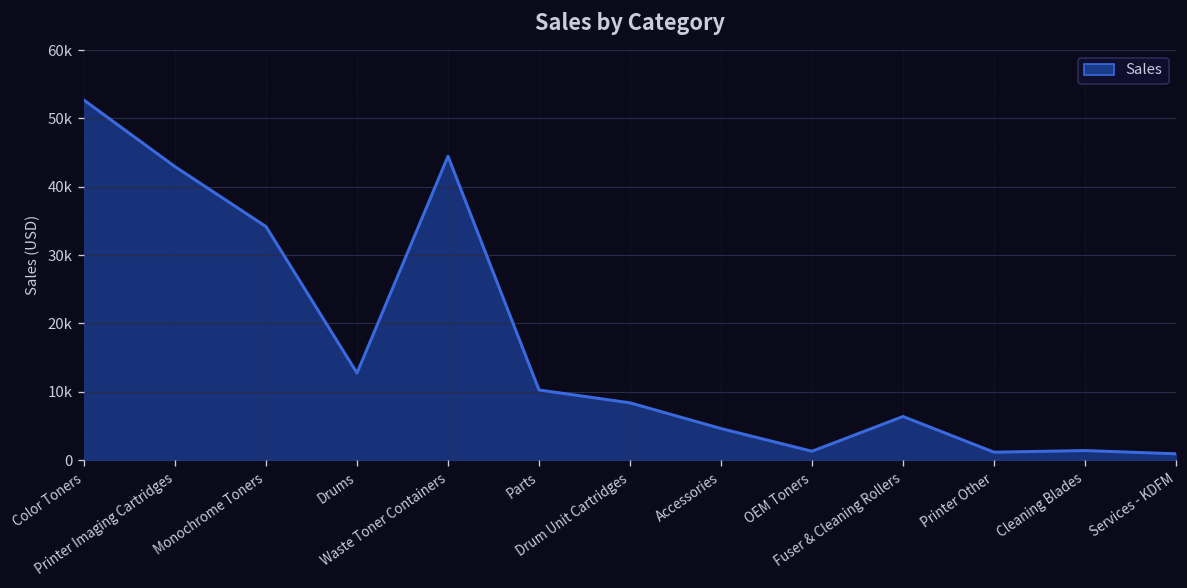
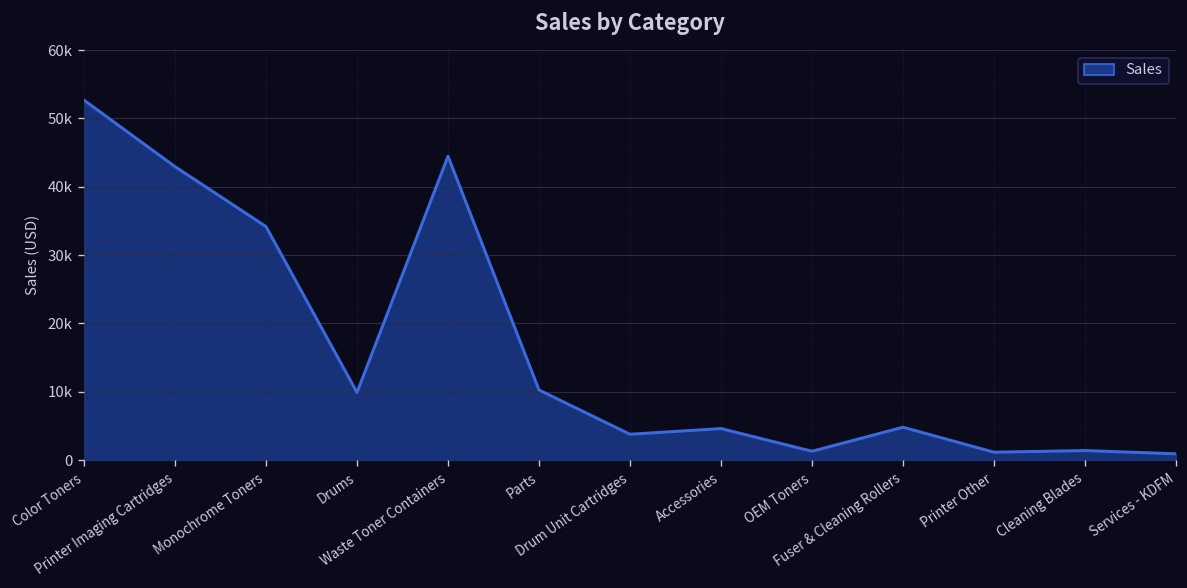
Drums: 13000 -> 10000
Drum Unit Cartridges: 8000 -> 4000
Fuser & Cleaning Rollers: 6000 -> 5000
